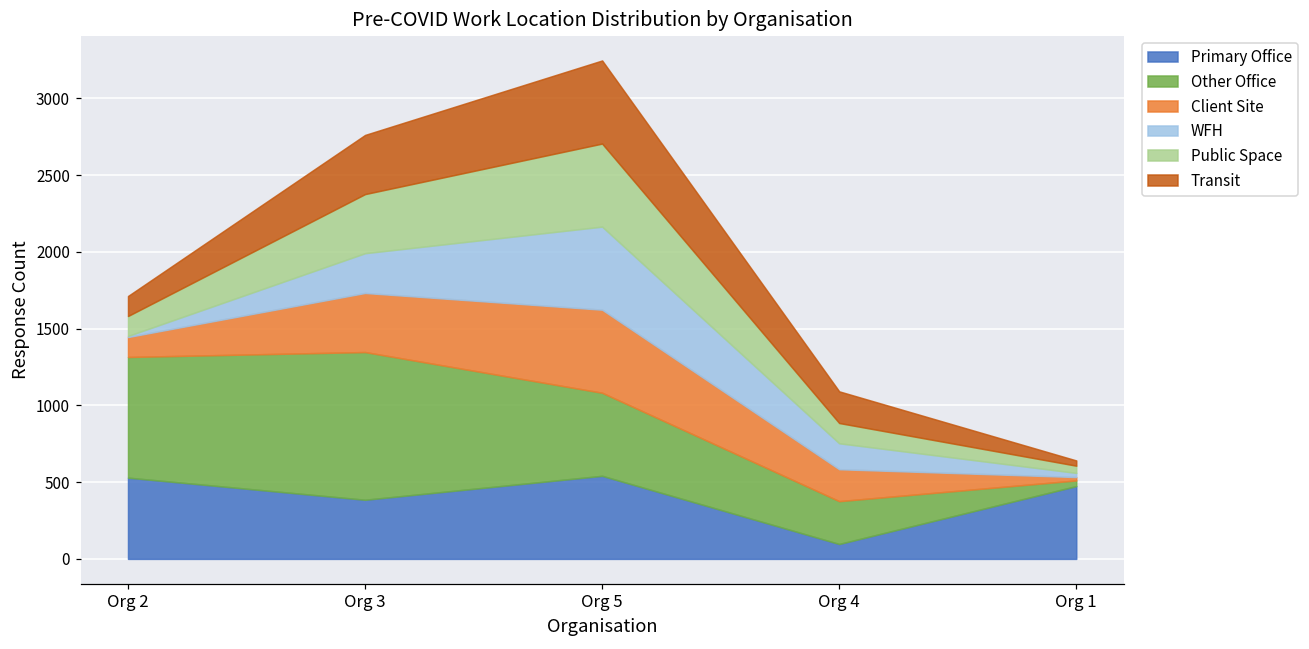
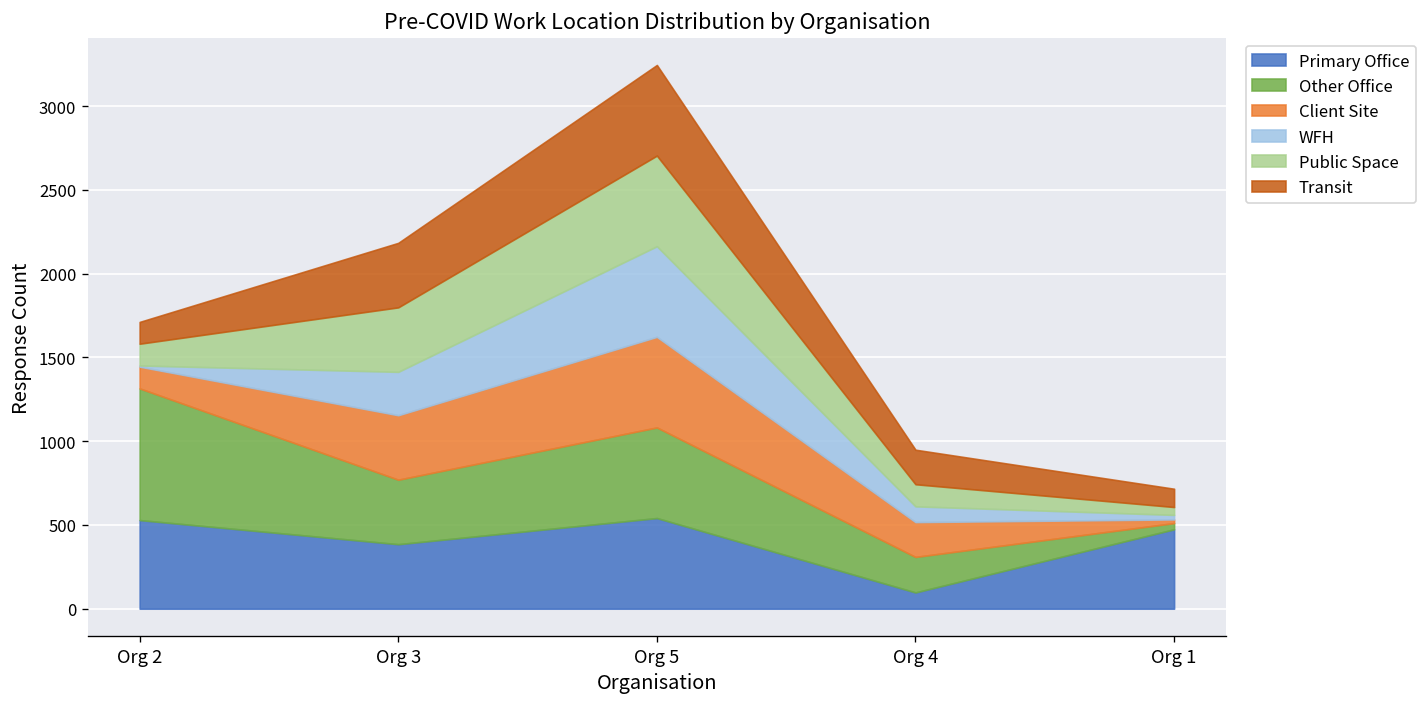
Other Office, Org 3: 960 -> 390
Other Office, Org 4: 280 -> 210
WFH, Org 4: 170 -> 90
Transit, Org 1: 30 -> 110
